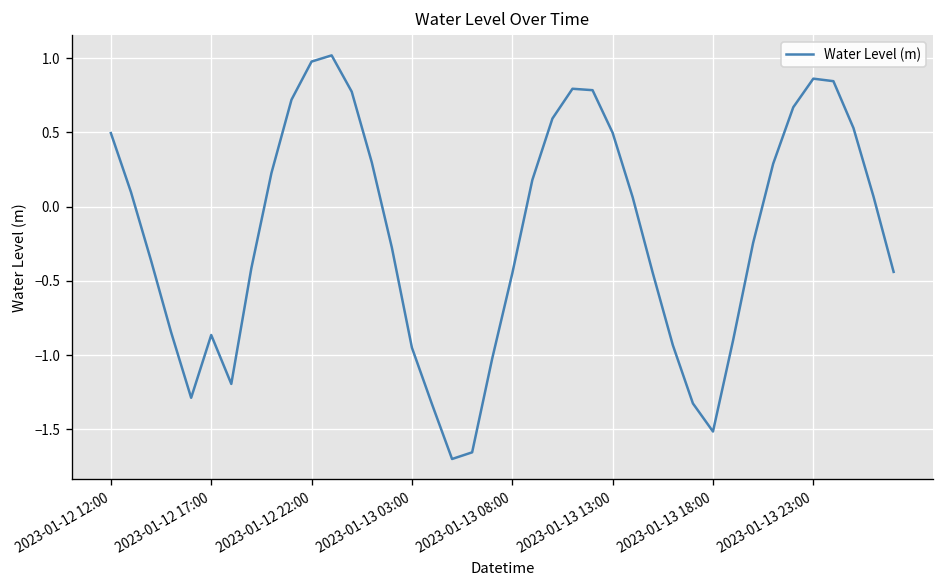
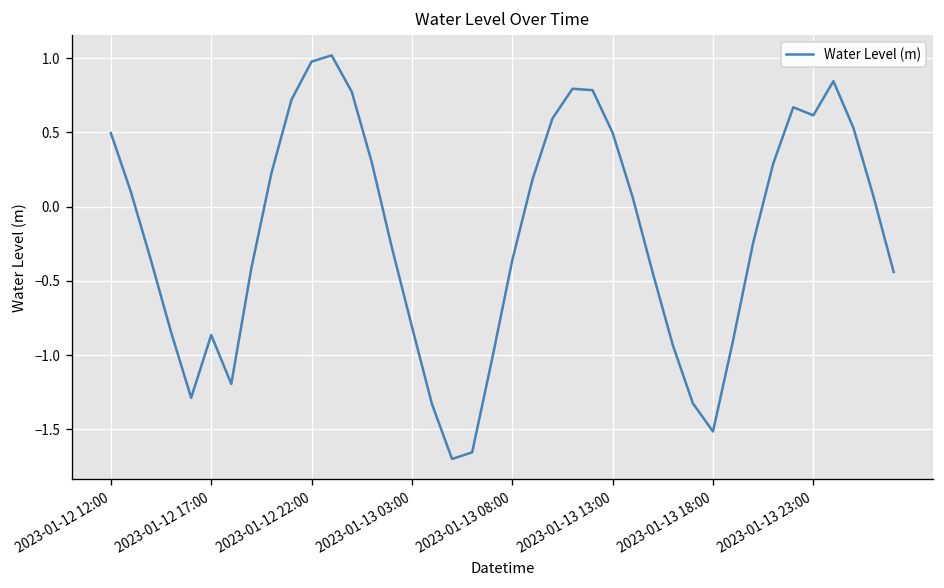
2023-01-13 03:00: -0.95 -> -0.81
2023-01-13 08:00: -0.45 -> -0.36
2023-01-13 23:00: 0.86 -> 0.61
